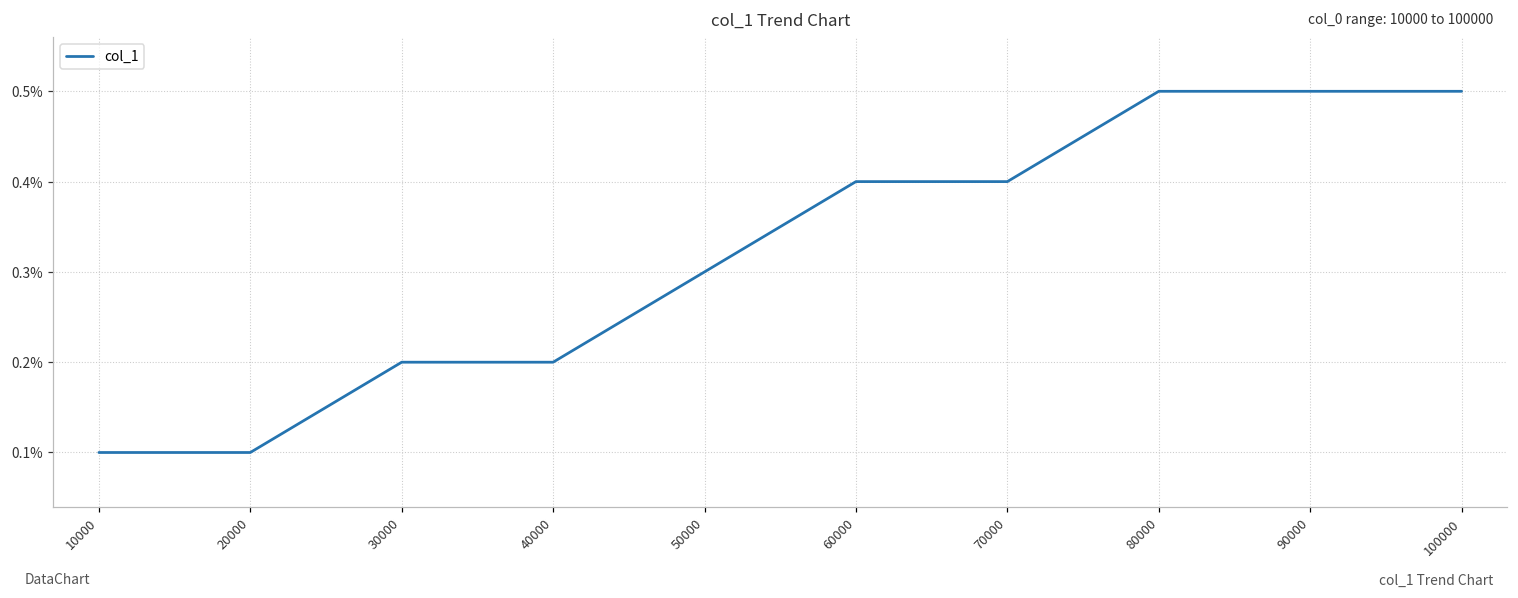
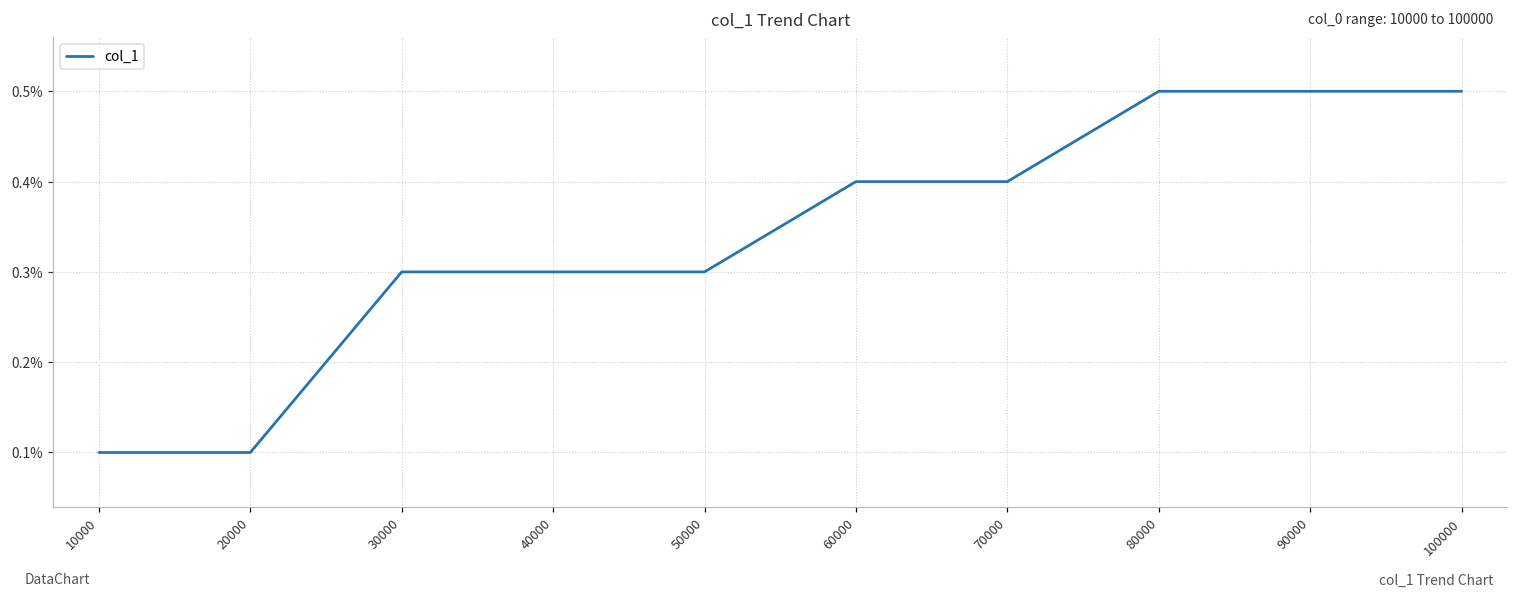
30000: 0.20% -> 0.30%
40000: 0.20% -> 0.30%
